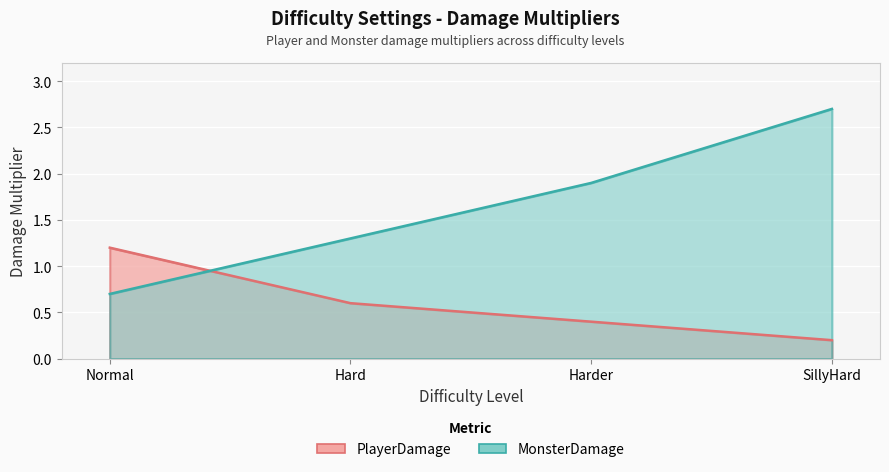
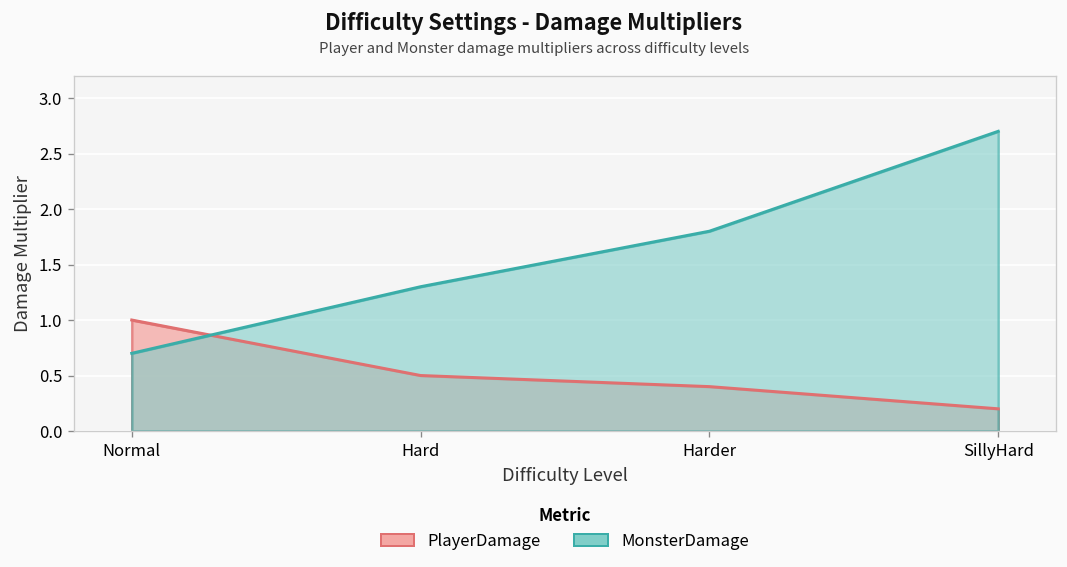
PlayerDamage, Normal: 1.2 -> 1.0
PlayerDamage, Hard: 0.6 -> 0.5
MonsterDamage, Harder: 1.9 -> 1.8
